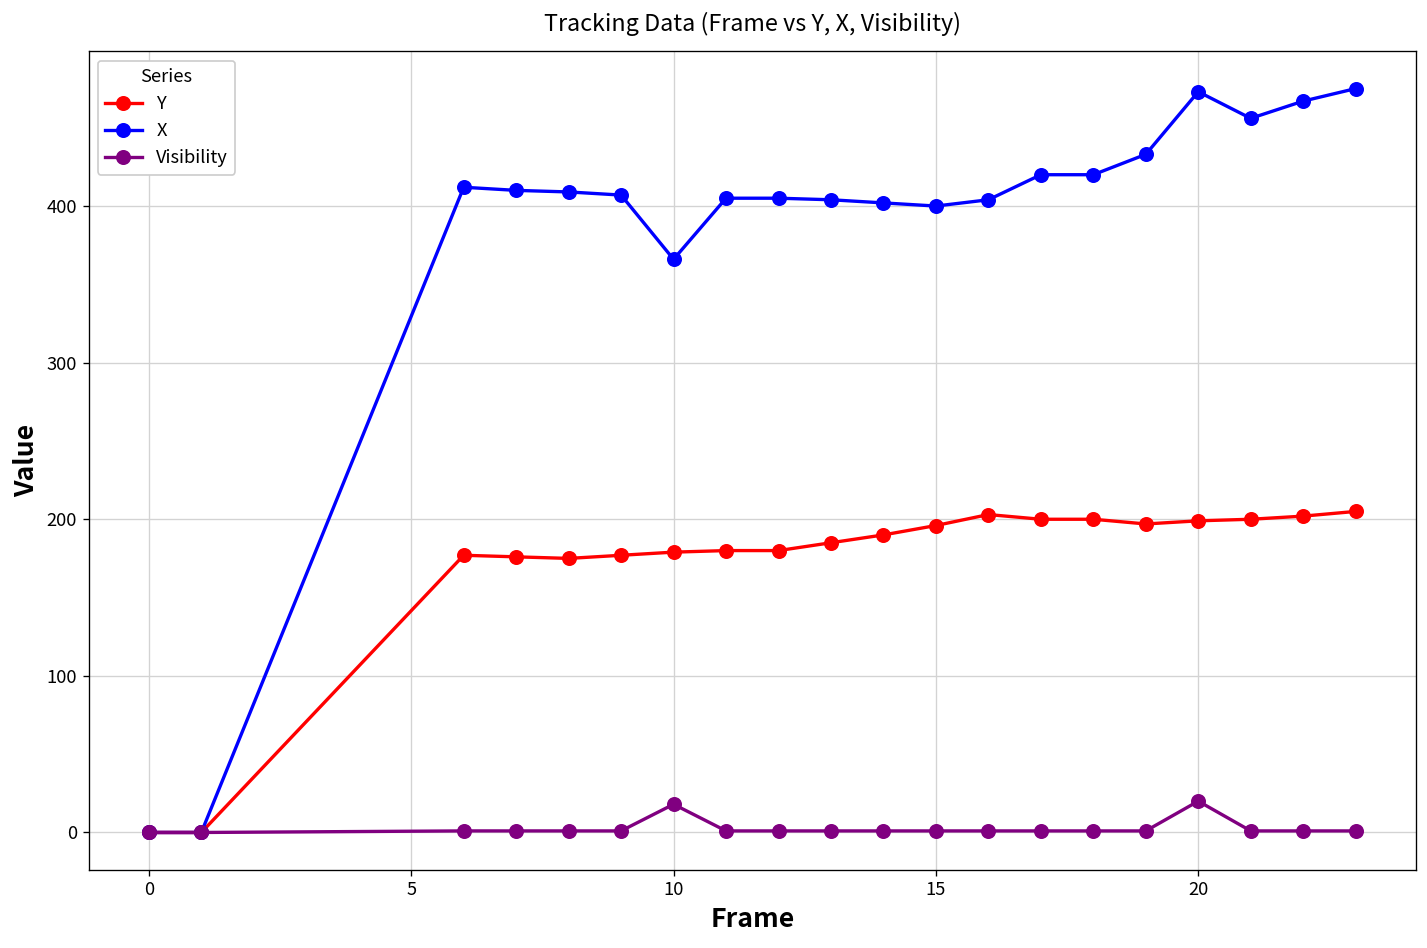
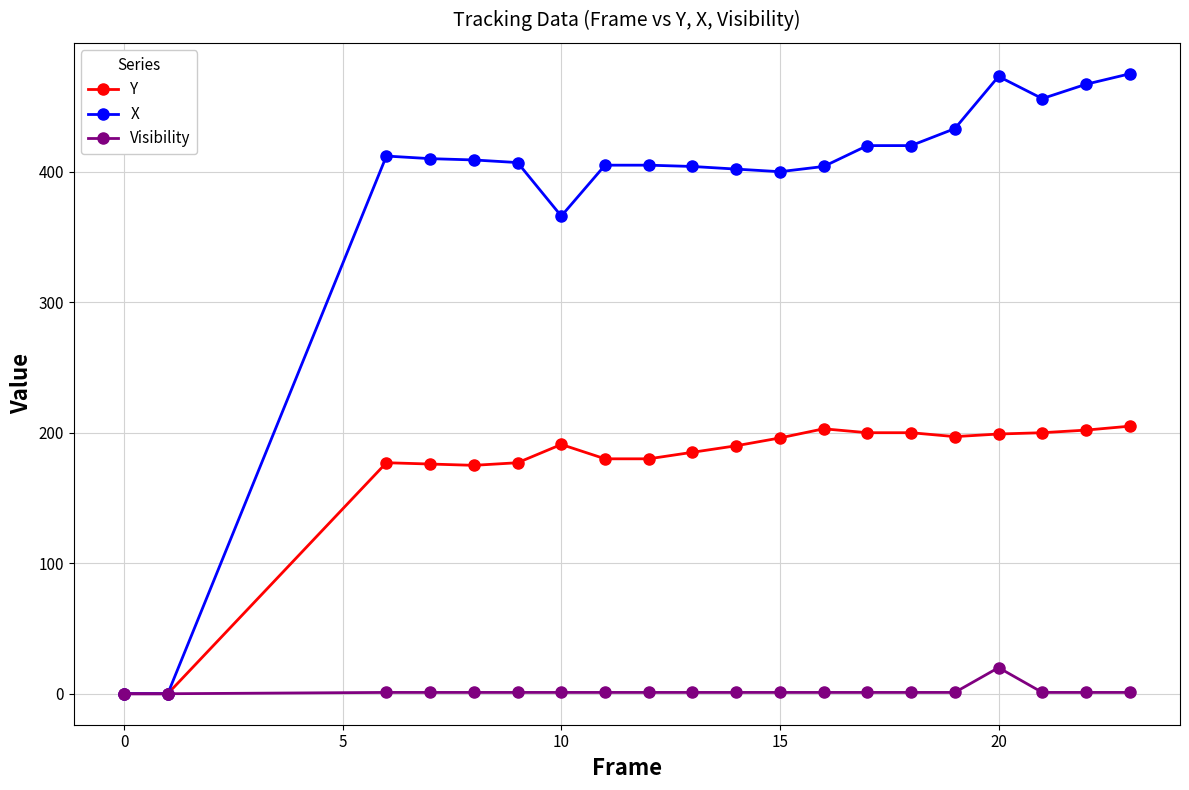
Y, 10: 179 -> 191
Visibility, 10: 18 -> 1
